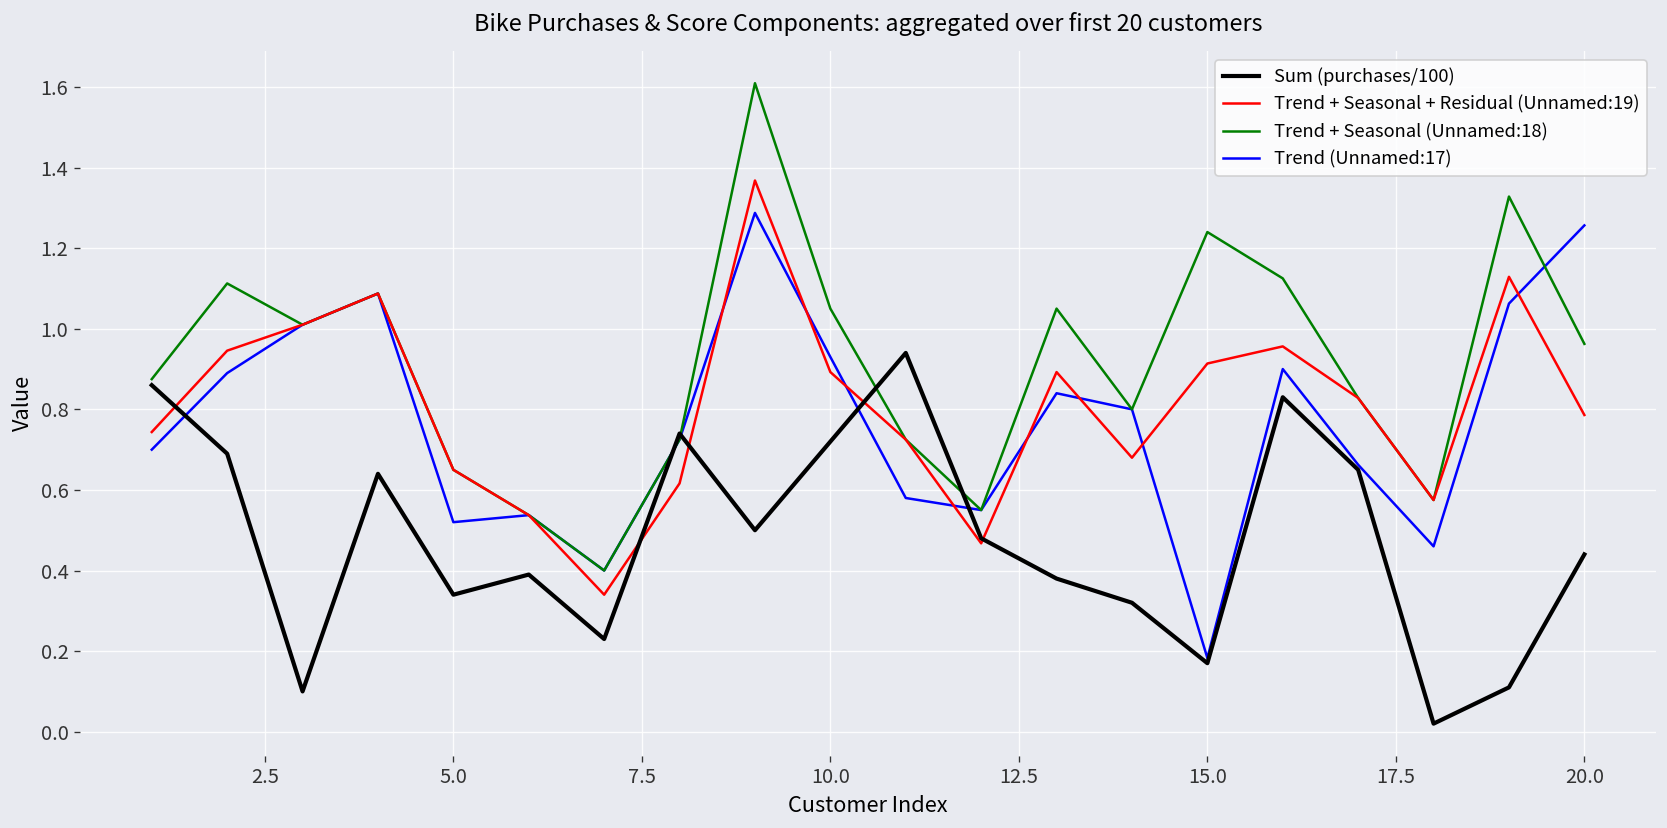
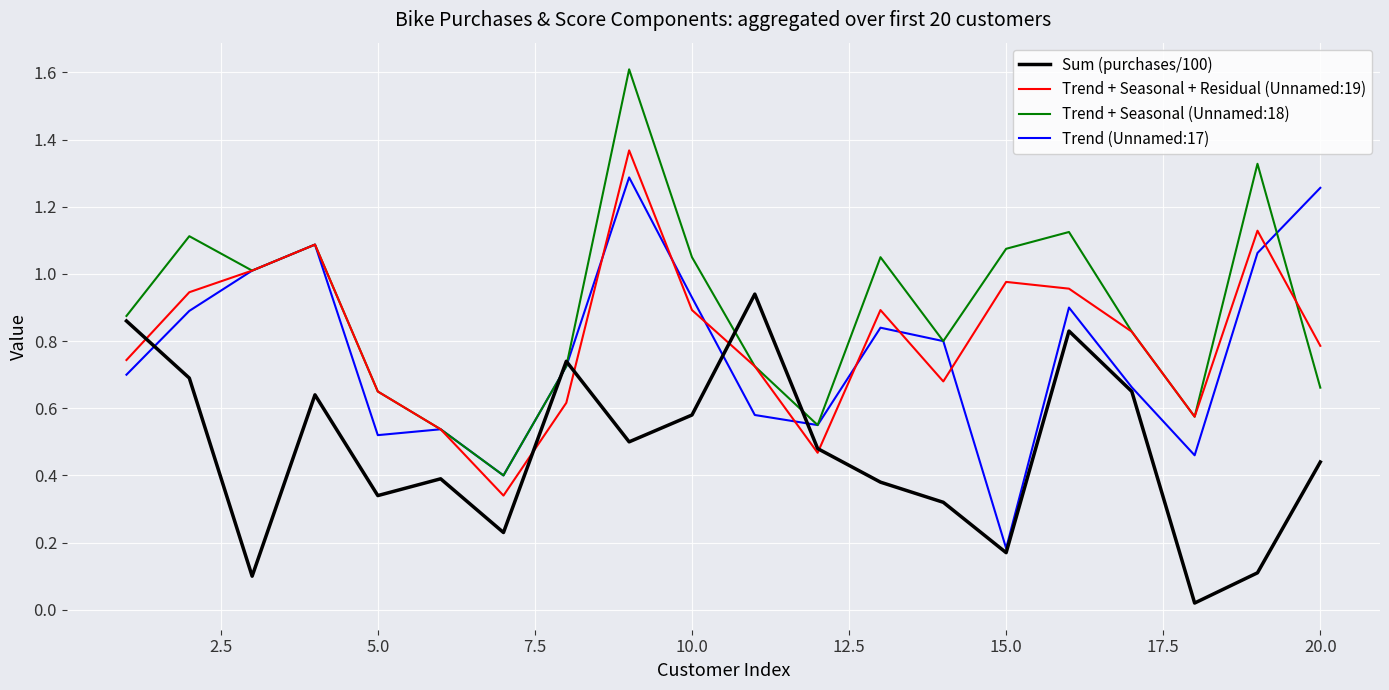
Sum (purchases/100), 10.0: 0.72 -> 0.58
Trend + Seasonal + Residual (Unnamed:19), 15.0: 0.91 -> 0.98
Trend + Seasonal (Unnamed:18), 15.0: 1.24 -> 1.08
Trend + Seasonal (Unnamed:18), 20.0: 0.96 -> 0.66
